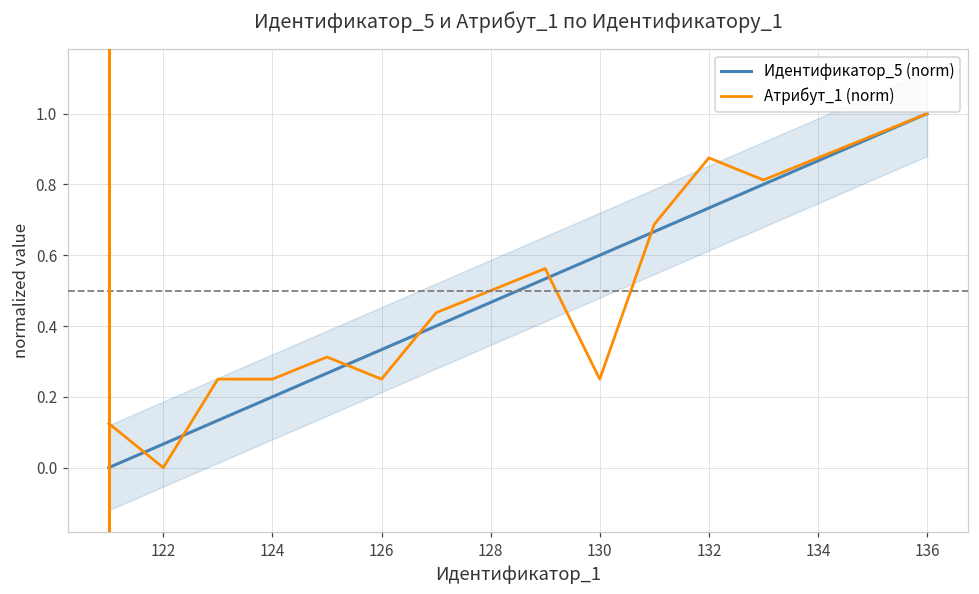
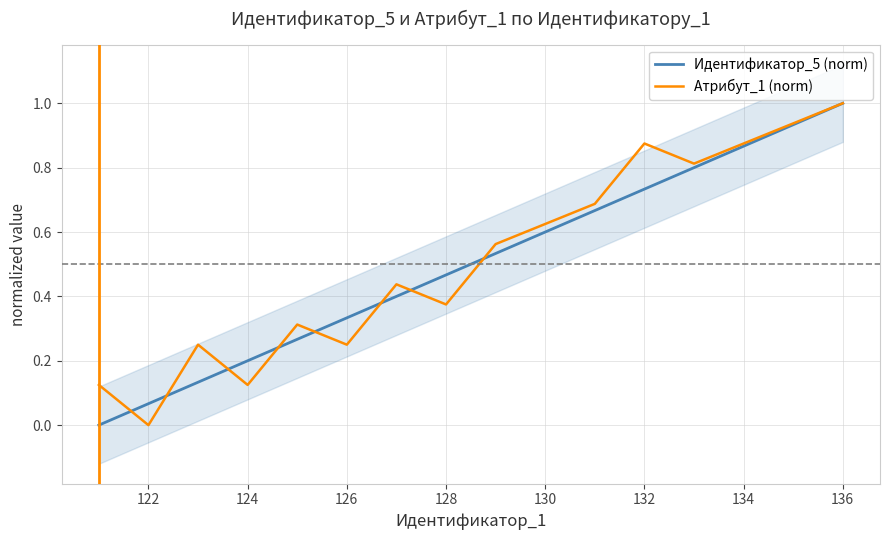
Атрибут_1 (norm), 124: 0.25 -> 0.13
Атрибут_1 (norm), 128: 0.50 -> 0.38
Атрибут_1 (norm), 130: 0.25 -> 0.63
